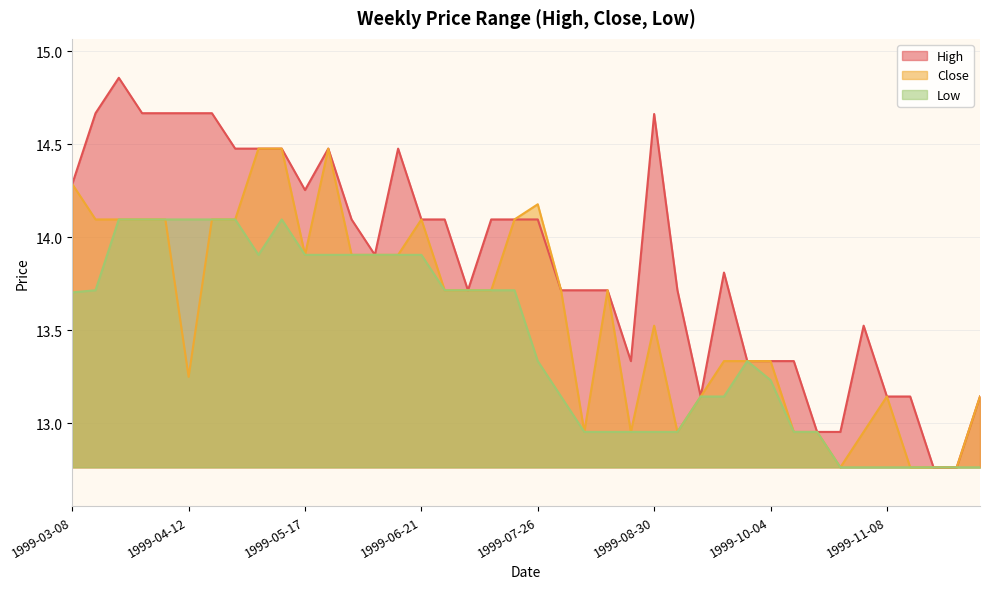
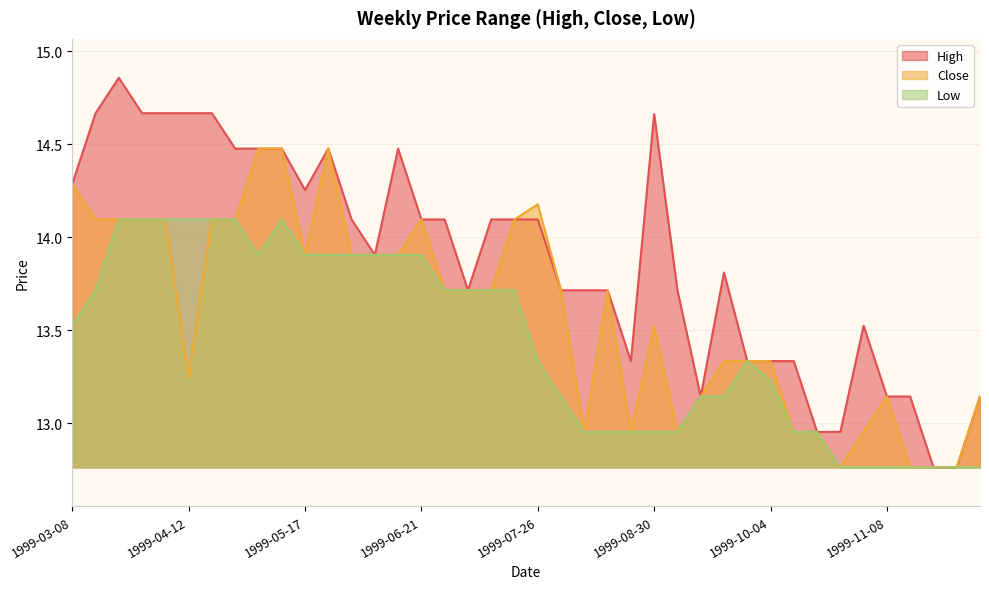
Low, 1999-03-08: 13.70 -> 13.52
